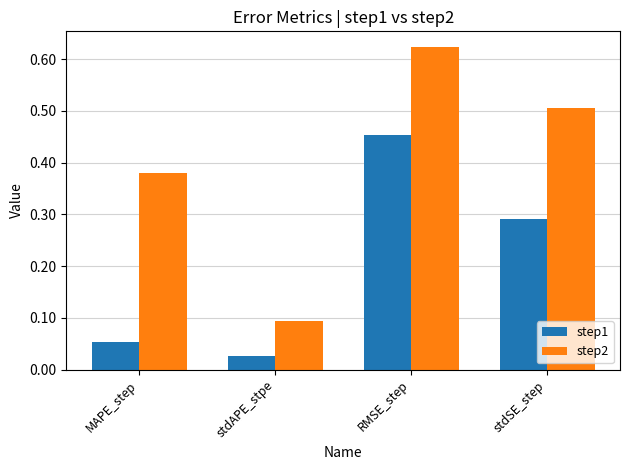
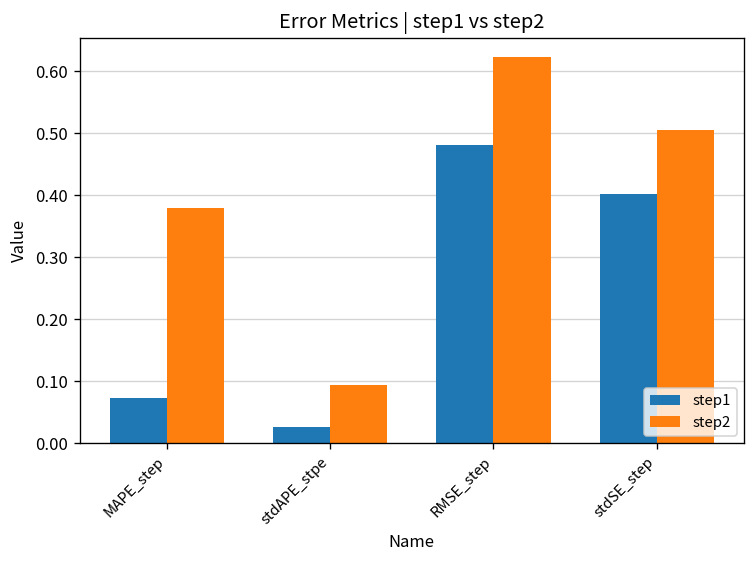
step1, MAPE_step: 0.05 -> 0.07
step1, RMSE_step: 0.45 -> 0.48
step1, stdSE_step: 0.29 -> 0.40
